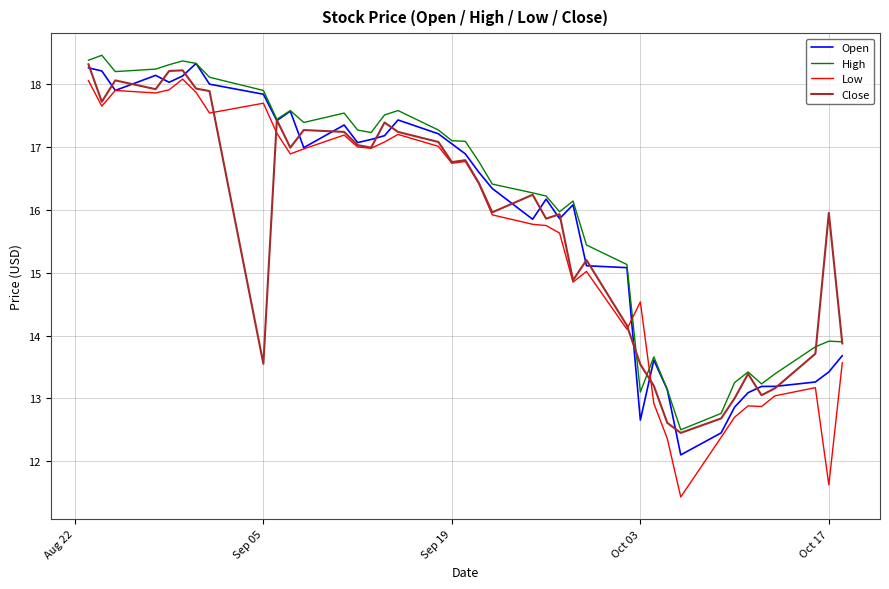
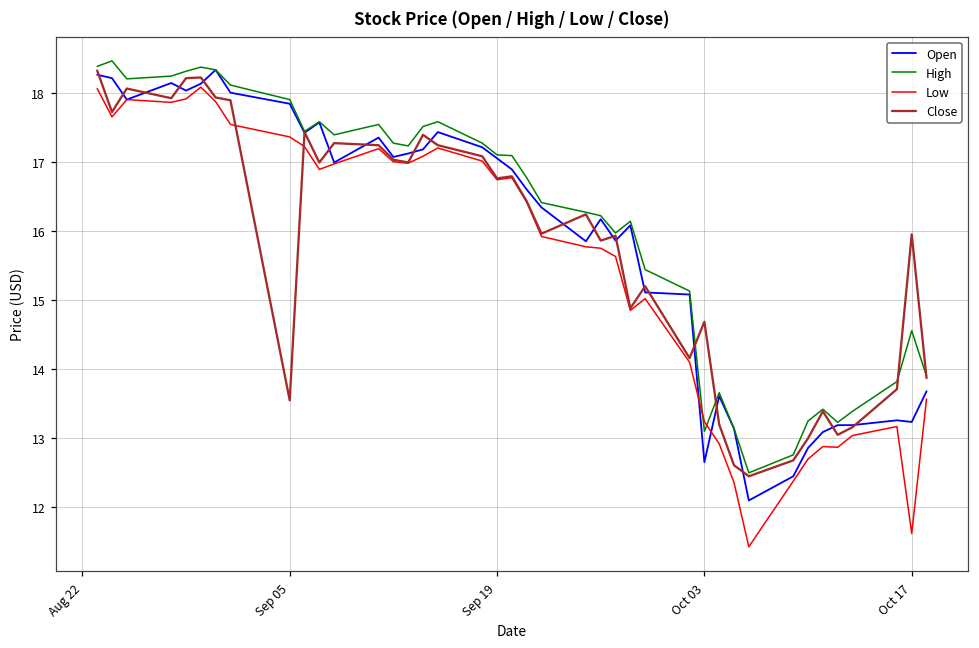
Low, Sep 05: 17.7 -> 17.4
Low, Oct 03: 14.5 -> 13.2
Close, Oct 03: 13.5 -> 14.7
Open, Oct 17: 13.4 -> 13.2
High, Oct 17: 13.9 -> 14.6
